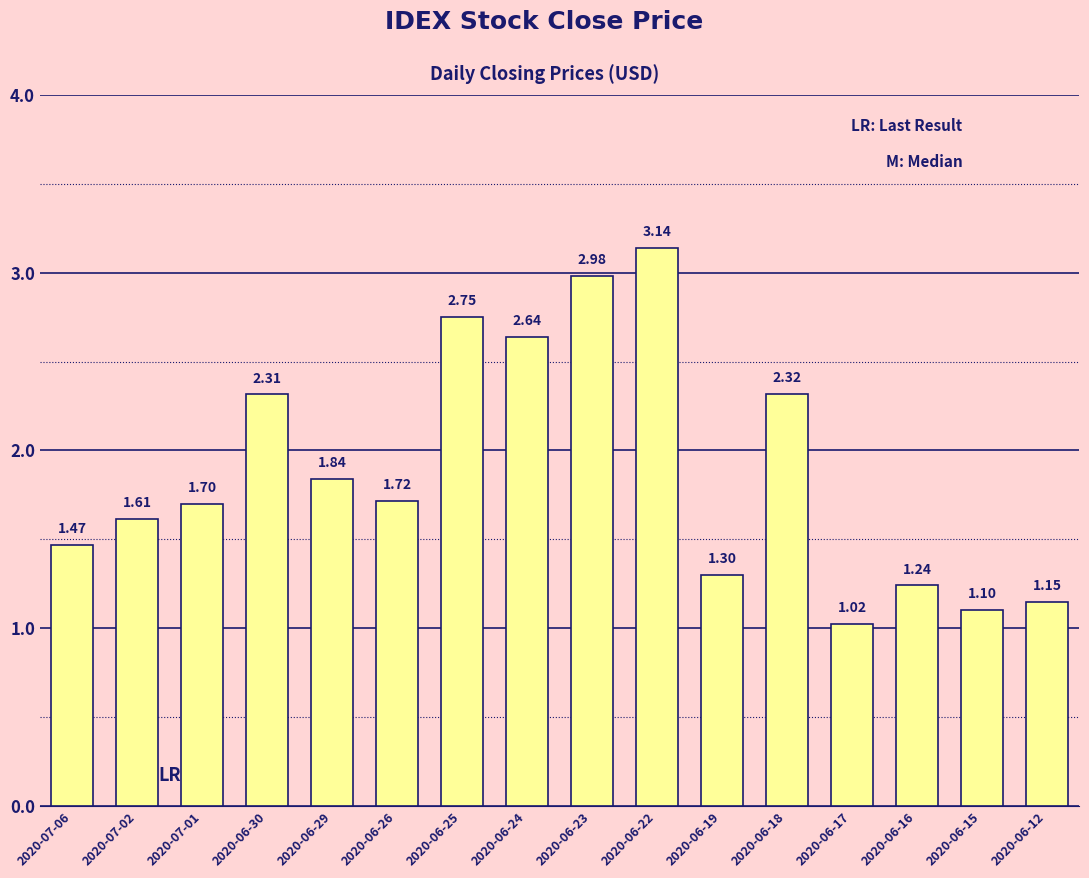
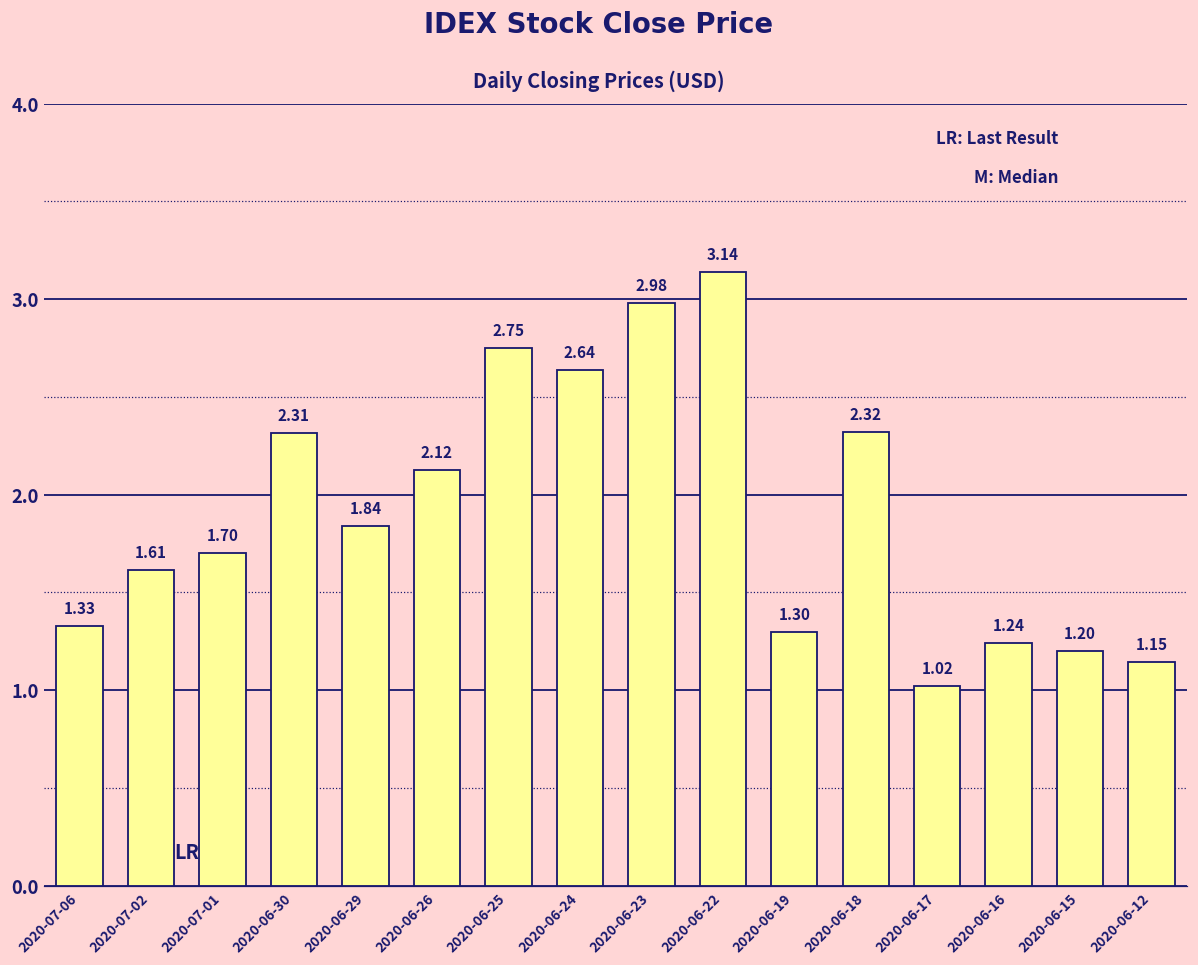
2020-07-06: 1.47 -> 1.33
2020-06-26: 1.72 -> 2.12
2020-06-15: 1.10 -> 1.20
